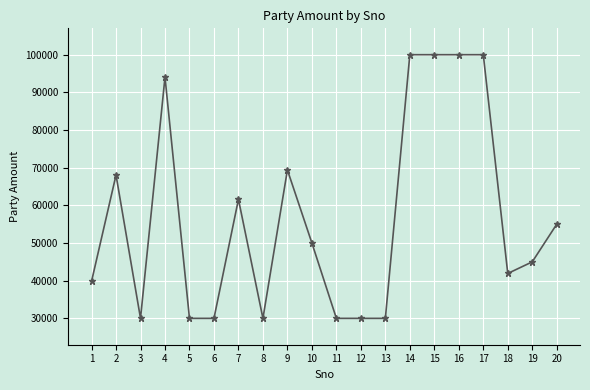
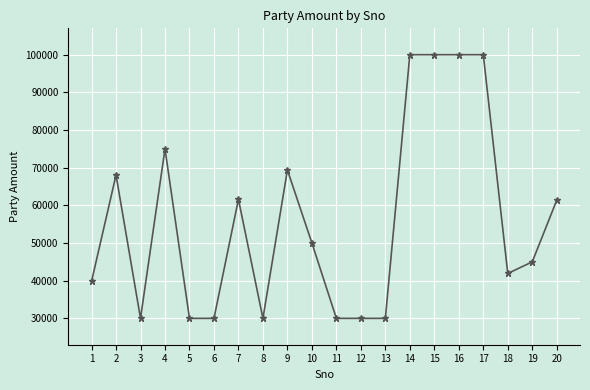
4: 94000 -> 75000
20: 55000 -> 61000
